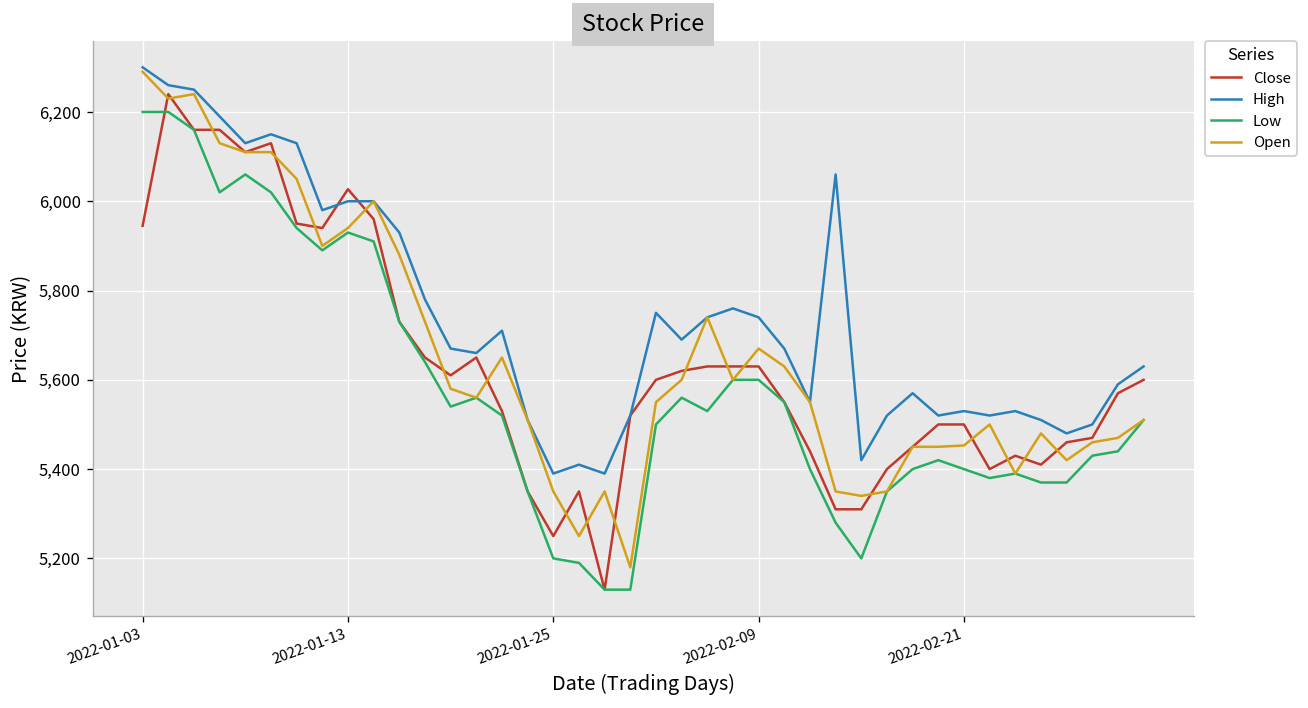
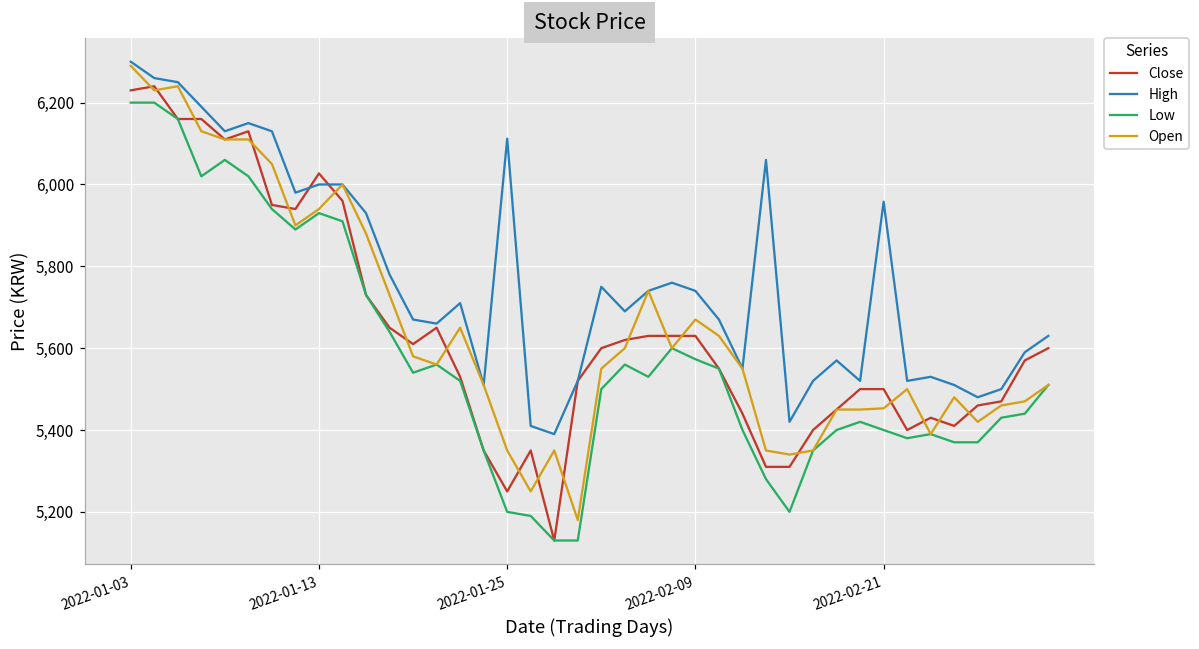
Close, 2022-01-03: 5,950 -> 6,230
High, 2022-01-25: 5,390 -> 6,110
Low, 2022-02-09: 5,600 -> 5,570
High, 2022-02-21: 5,530 -> 5,960
